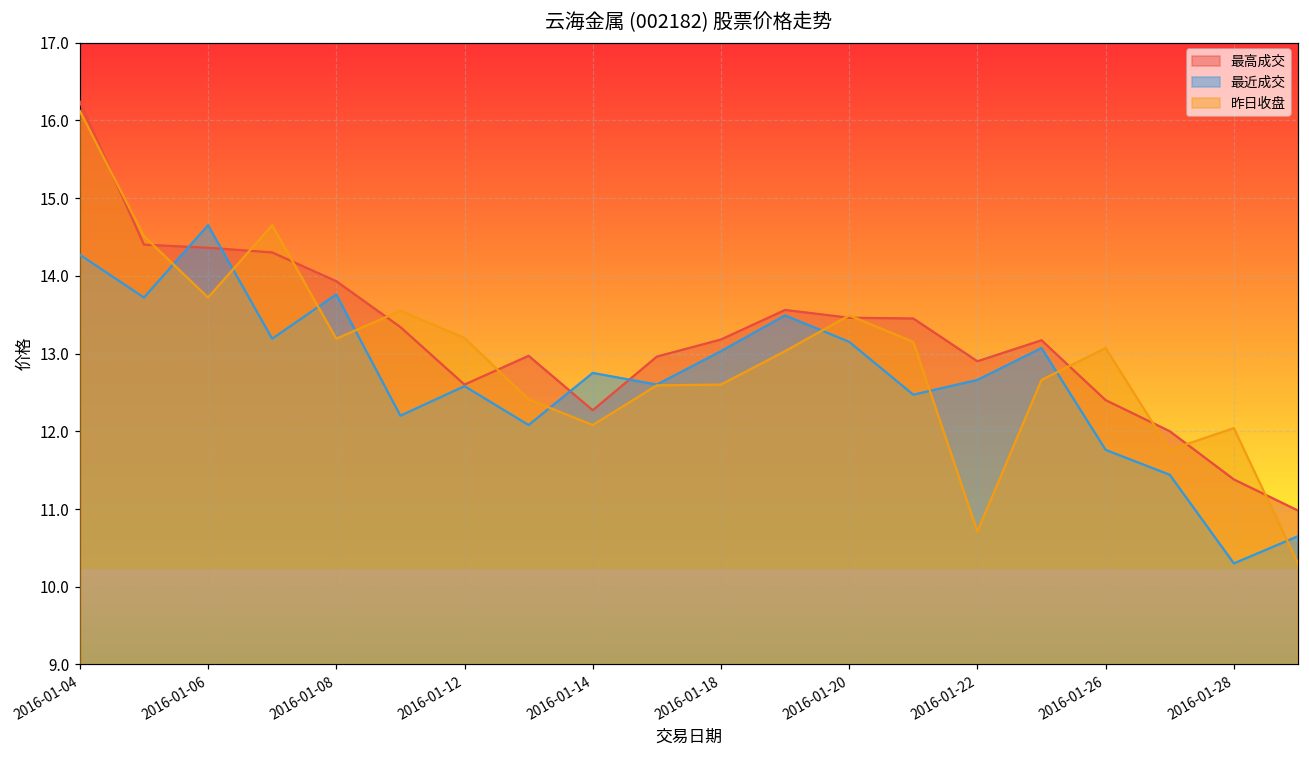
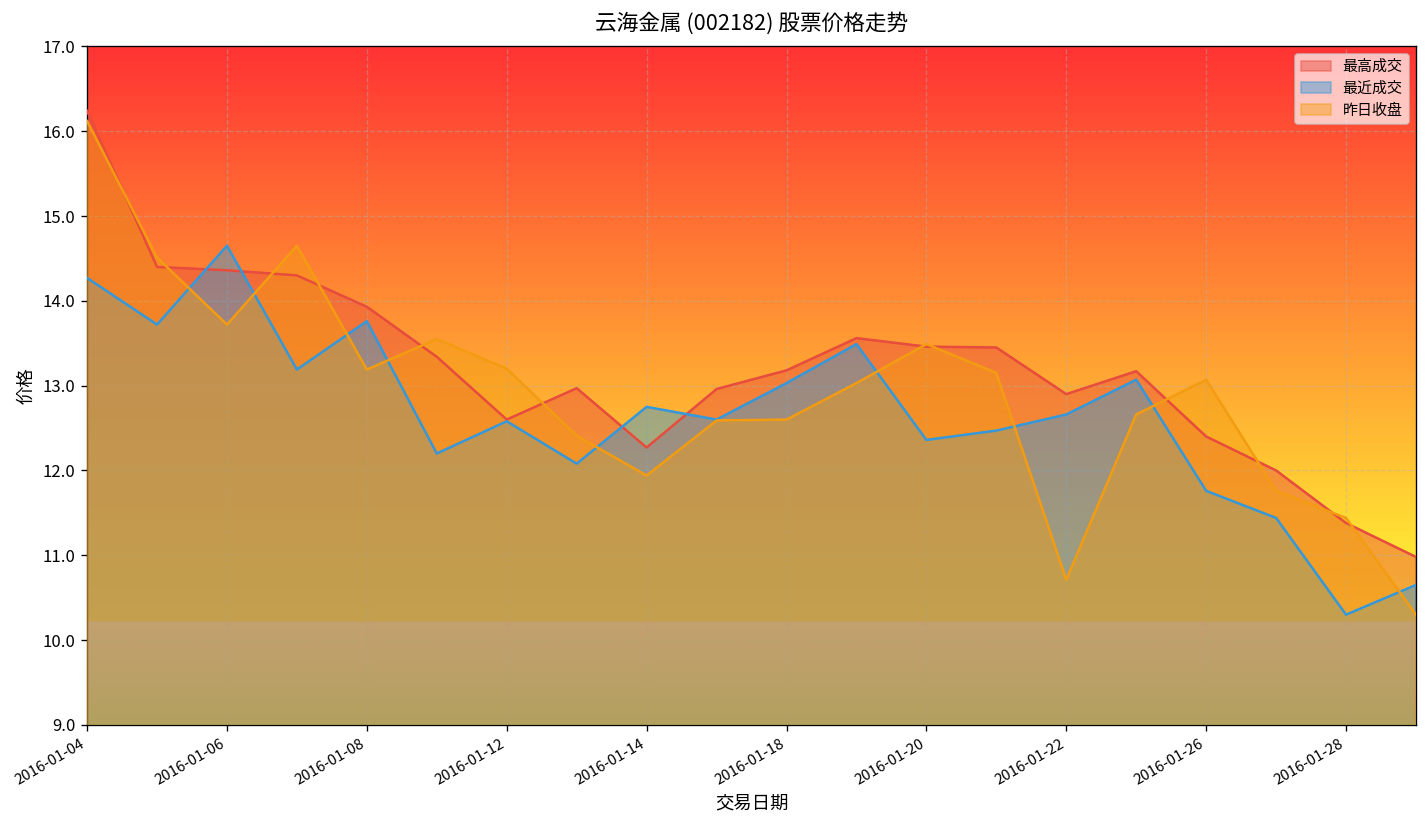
昨日收盘, 2016-01-14: 12.1 -> 11.9
最近成交, 2016-01-20: 13.2 -> 12.4
昨日收盘, 2016-01-28: 12.0 -> 11.4
